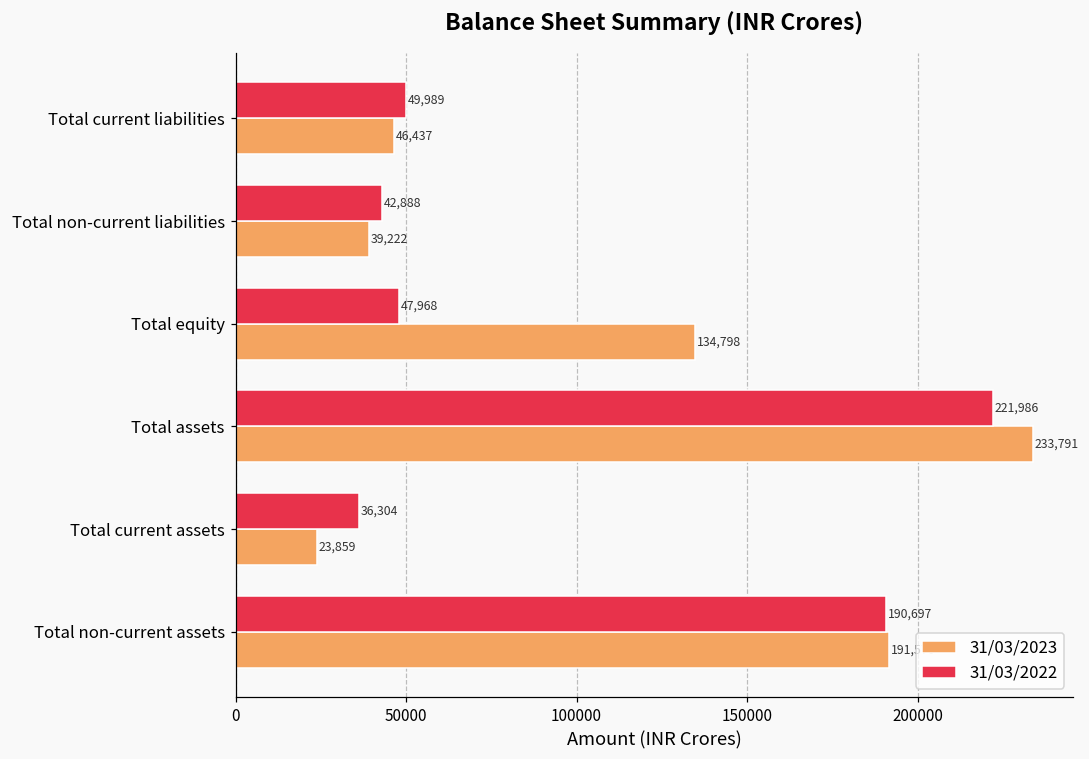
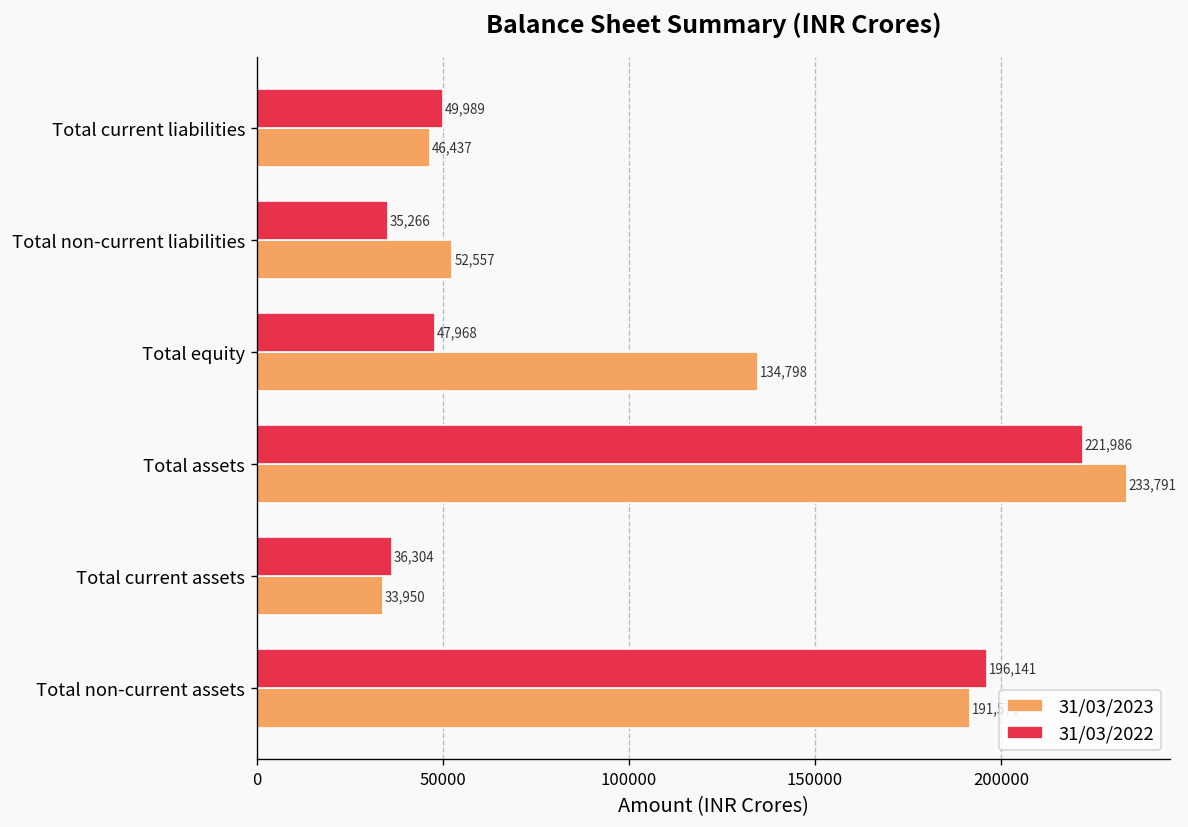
31/03/2022, Total non-current liabilities: 42,888 -> 35,266
31/03/2023, Total non-current liabilities: 39,222 -> 52,557
31/03/2023, Total current assets: 23,859 -> 33,950
31/03/2022, Total non-current assets: 190,697 -> 196,141
